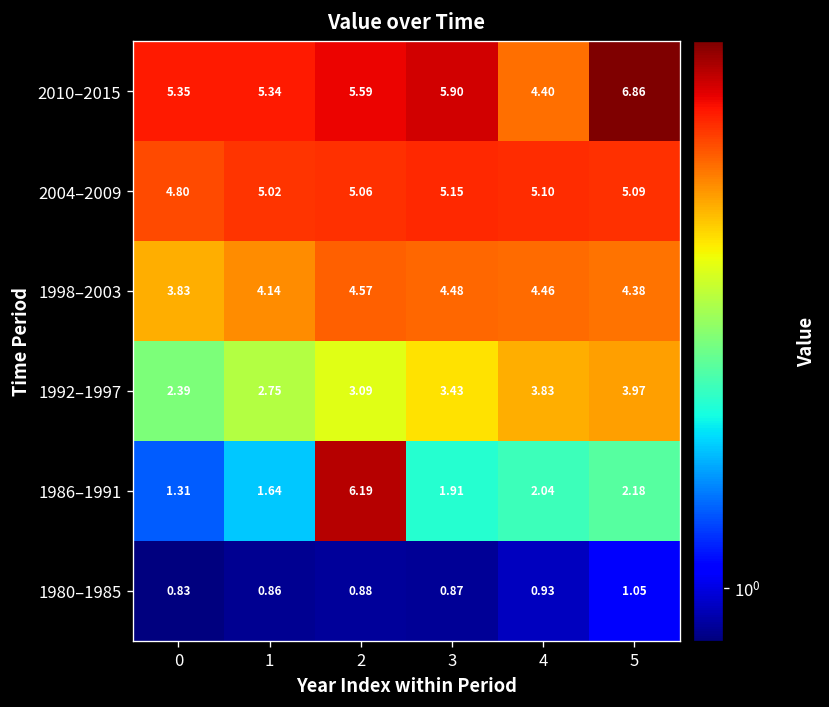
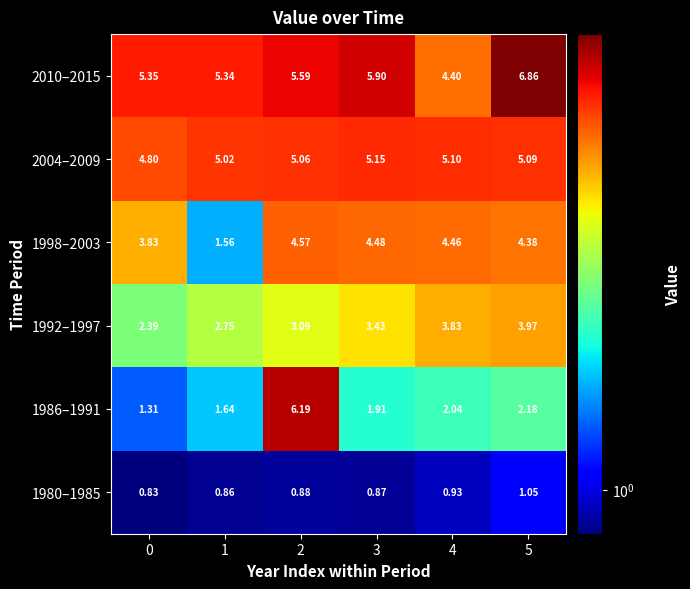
1998–2003, 1: 4.14 -> 1.56
